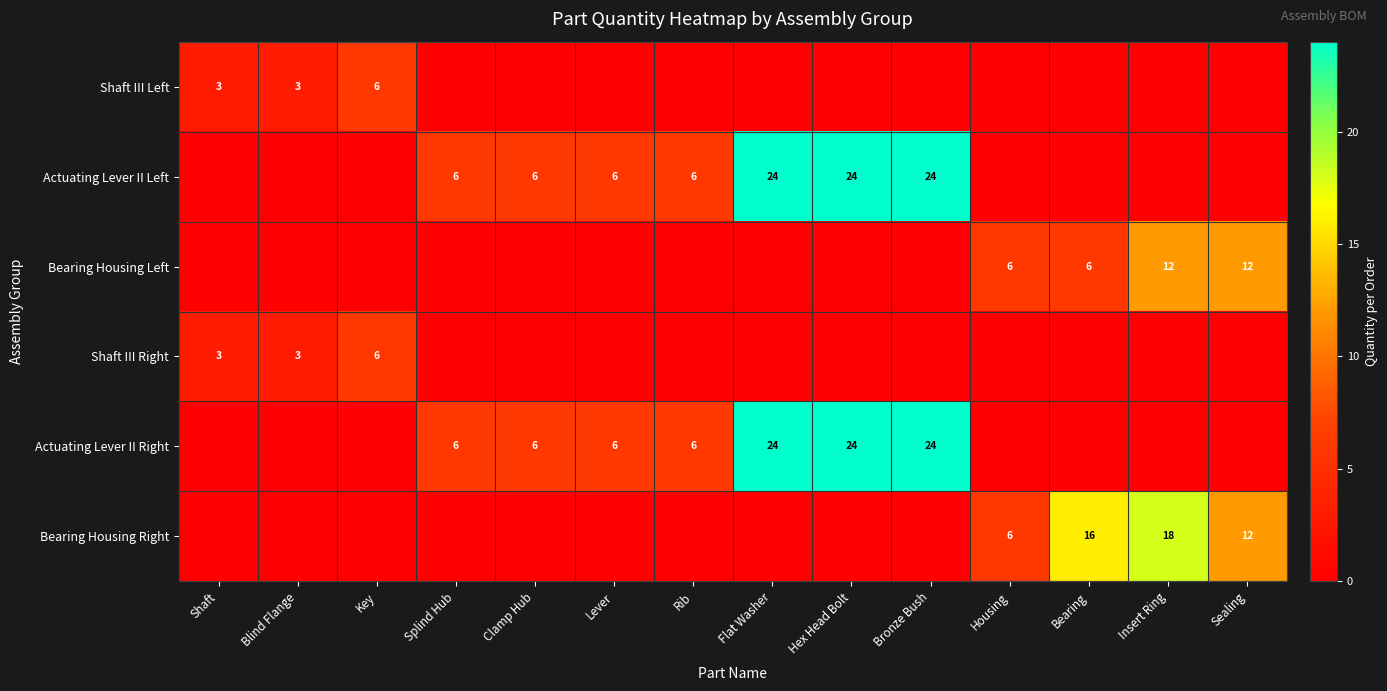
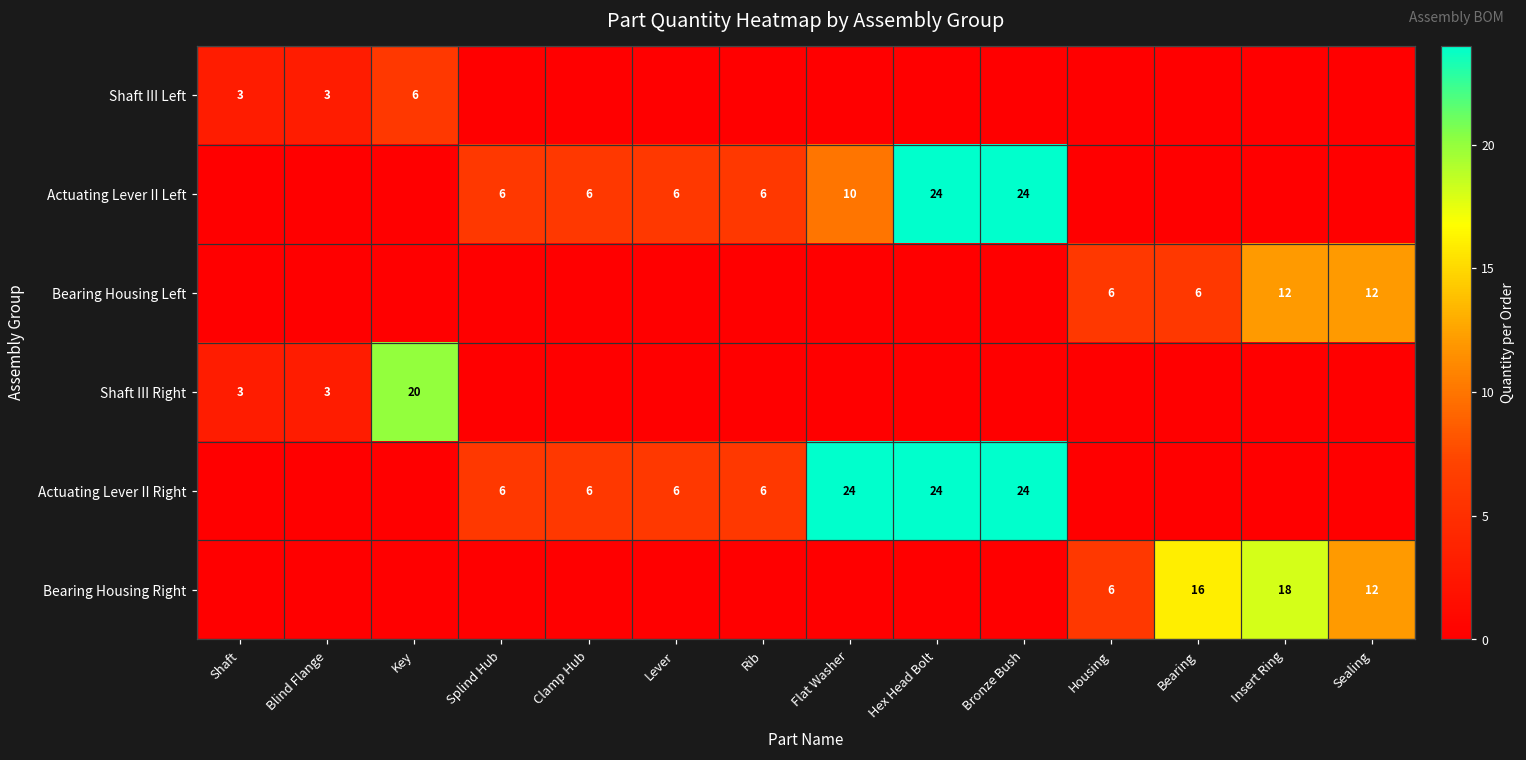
Actuating Lever II Left, Flat Washer: 24 -> 10
Shaft III Right, Key: 6 -> 20
